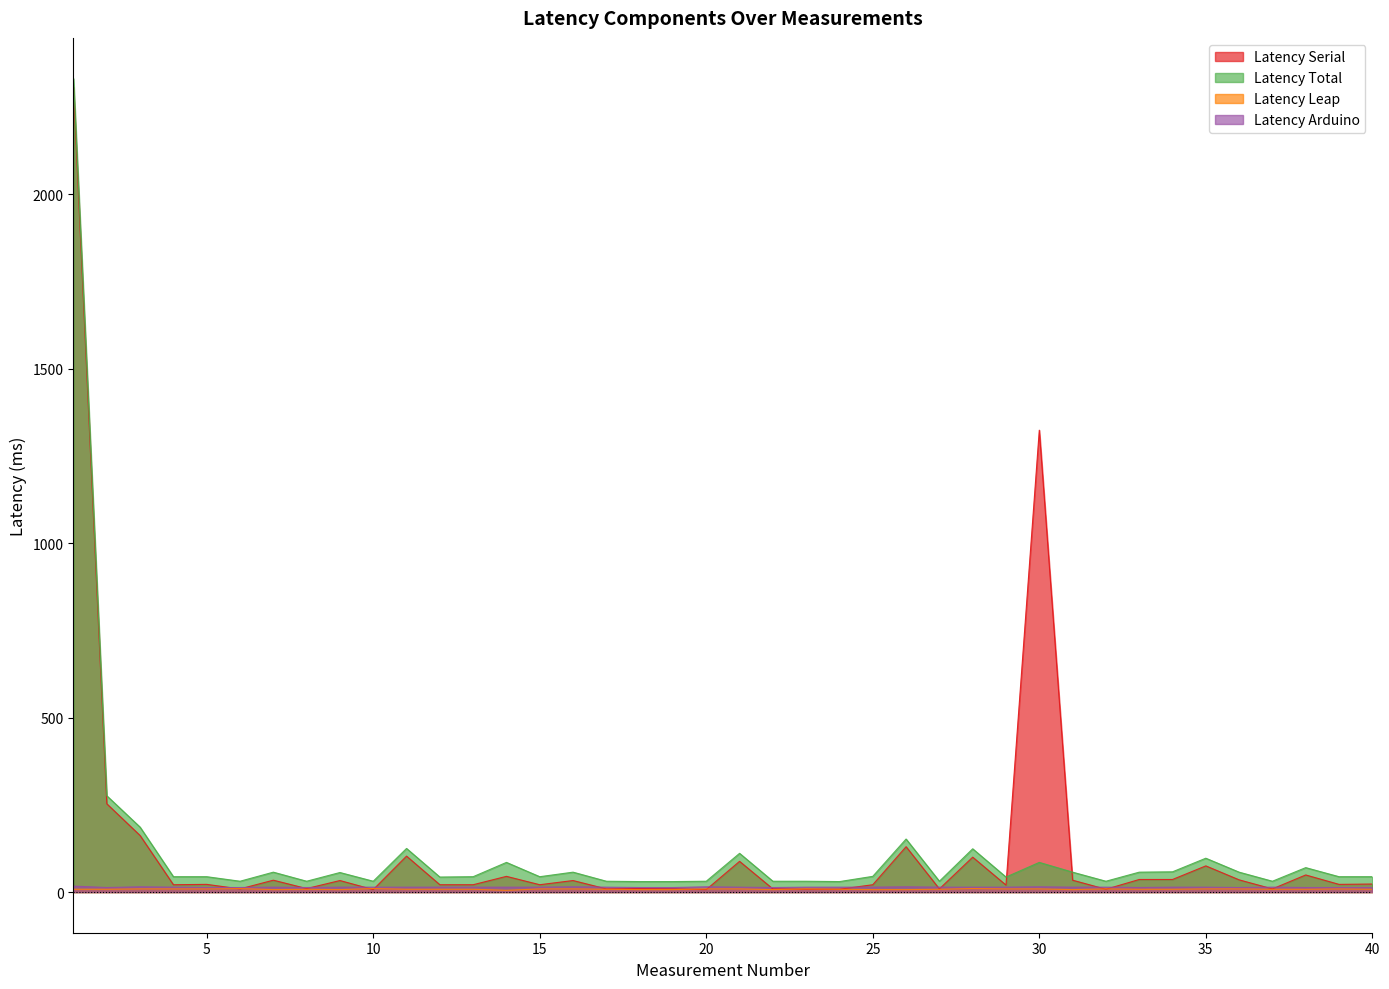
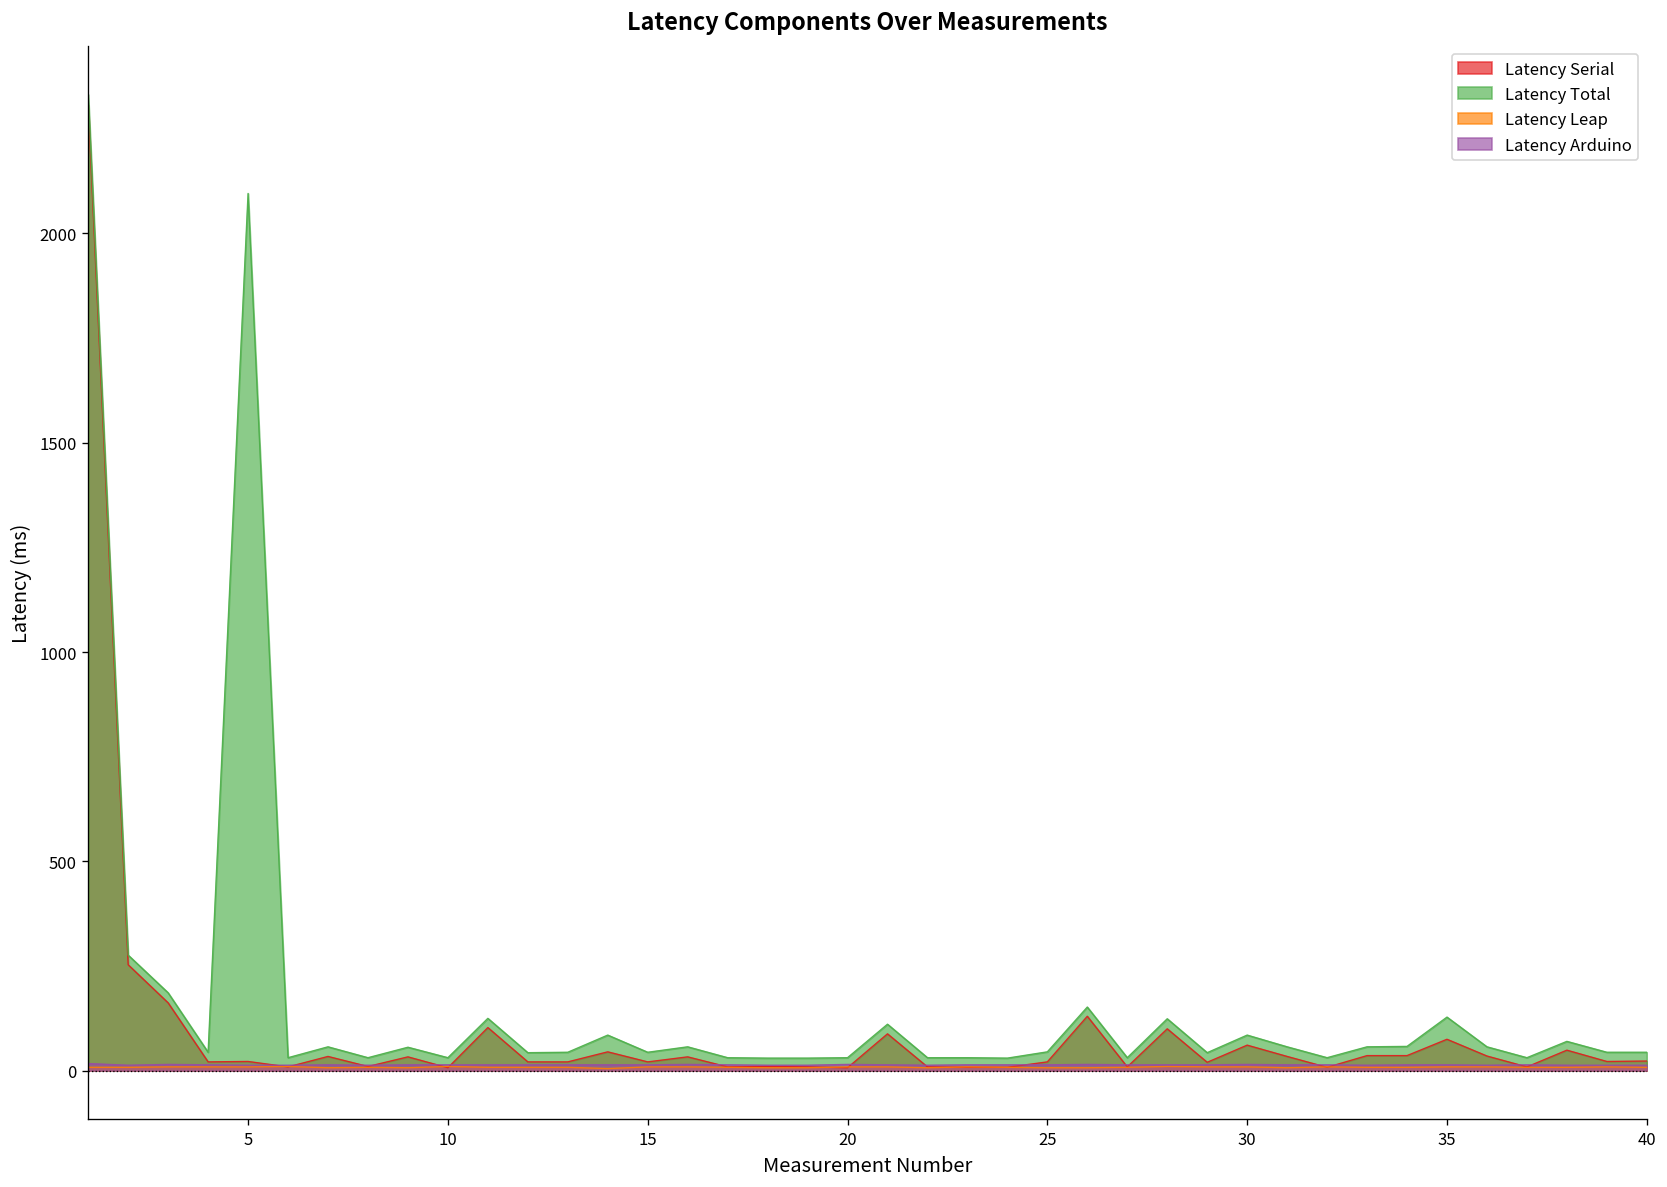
Latency Total, 5: 40 -> 2100
Latency Serial, 30: 1320 -> 60
Latency Total, 35: 100 -> 130
